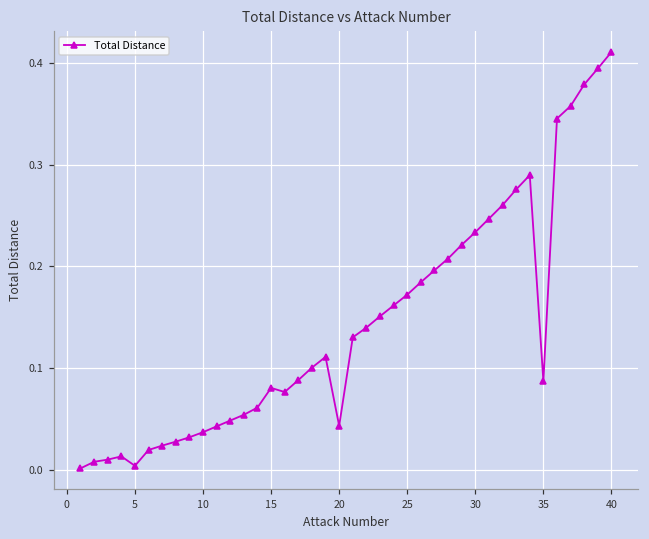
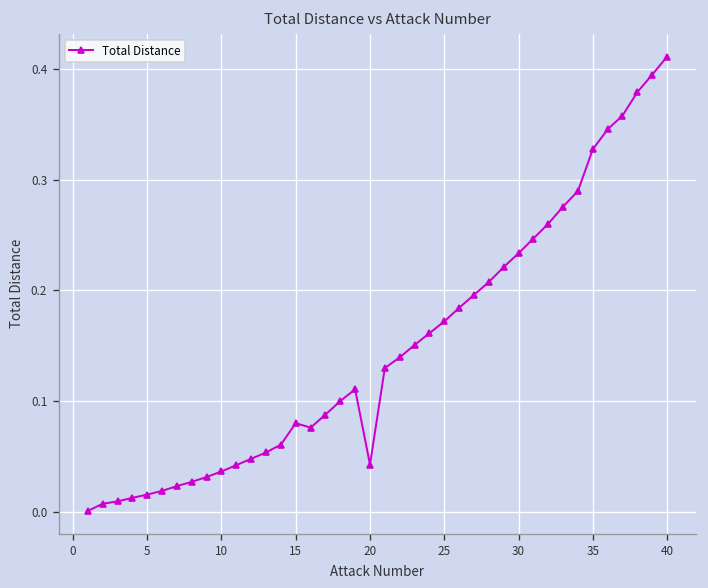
5: 0.00 -> 0.02
35: 0.09 -> 0.33
